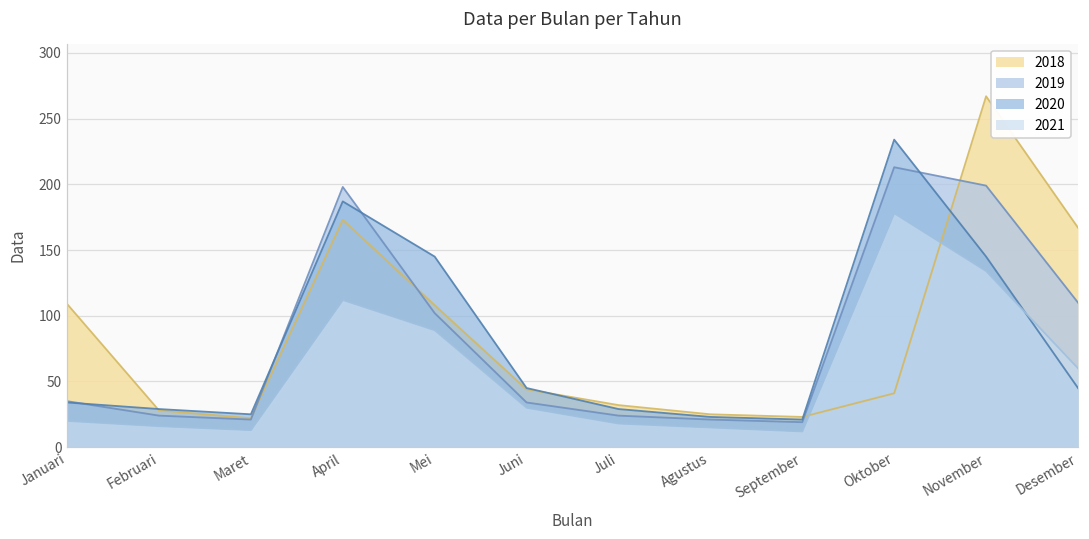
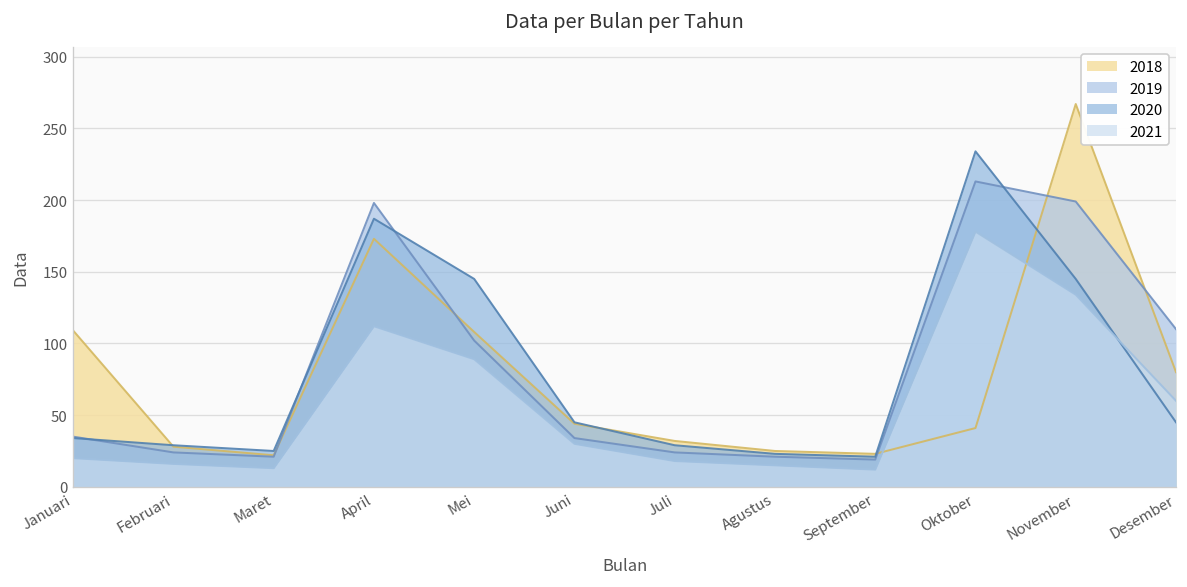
2018, Desember: 167 -> 80
